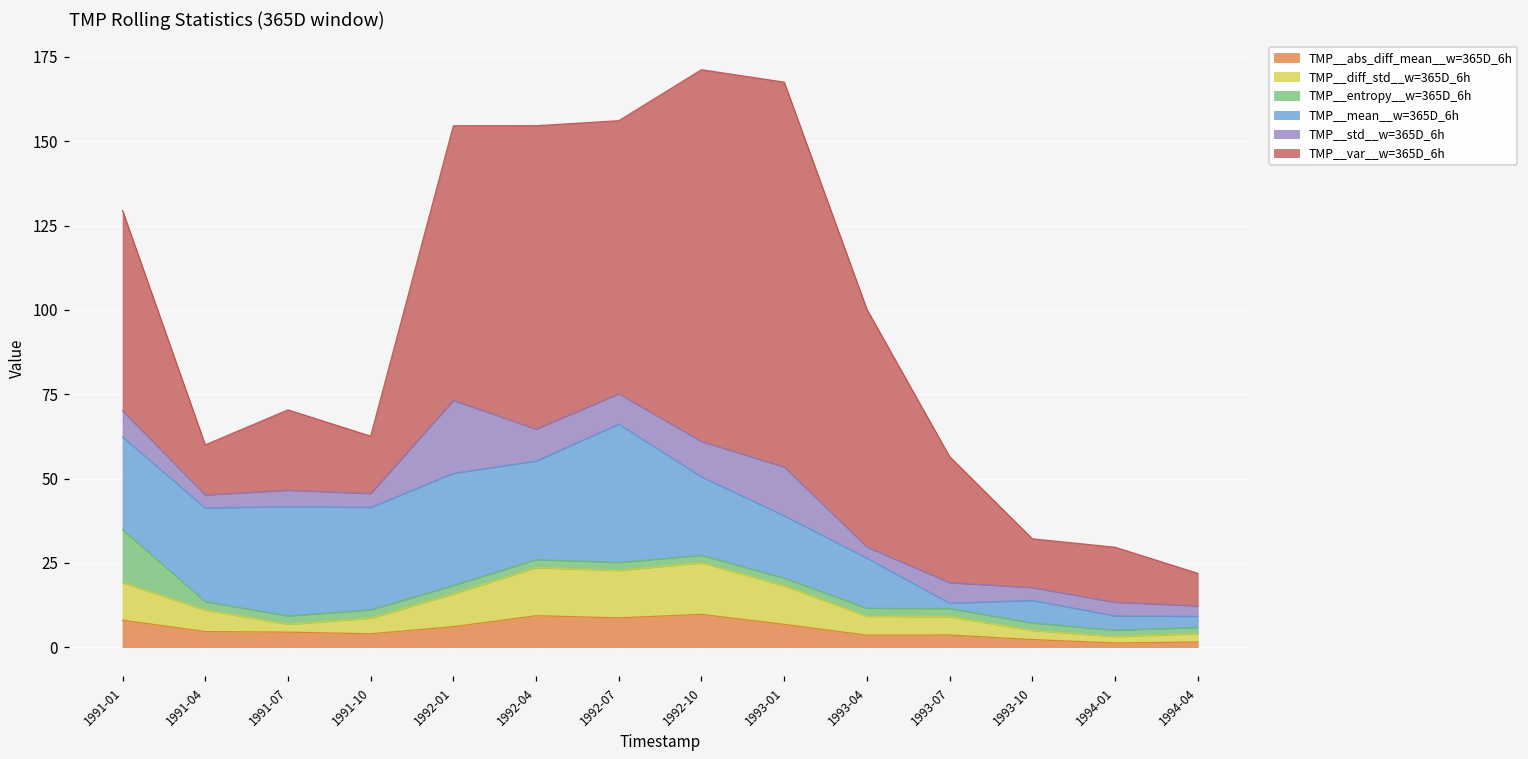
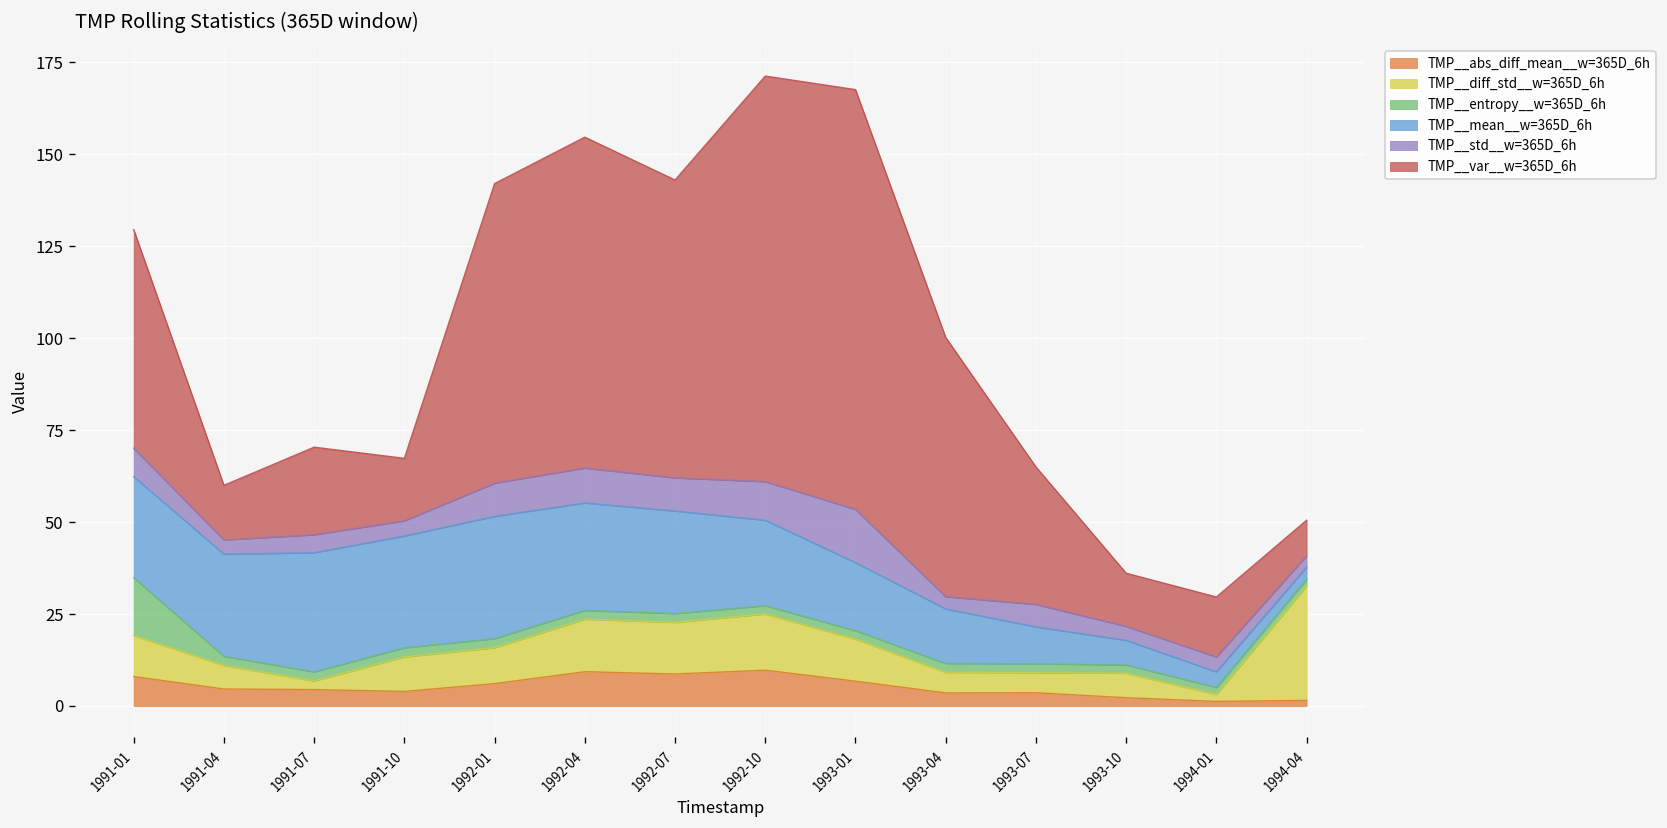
TMP__diff_std__w=365D_6h, 1991-10: 5 -> 9
TMP__std__w=365D_6h, 1992-01: 22 -> 9
TMP__mean__w=365D_6h, 1992-07: 41 -> 28
TMP__mean__w=365D_6h, 1993-07: 2 -> 10
TMP__diff_std__w=365D_6h, 1993-10: 3 -> 7
TMP__diff_std__w=365D_6h, 1994-04: 2 -> 31
